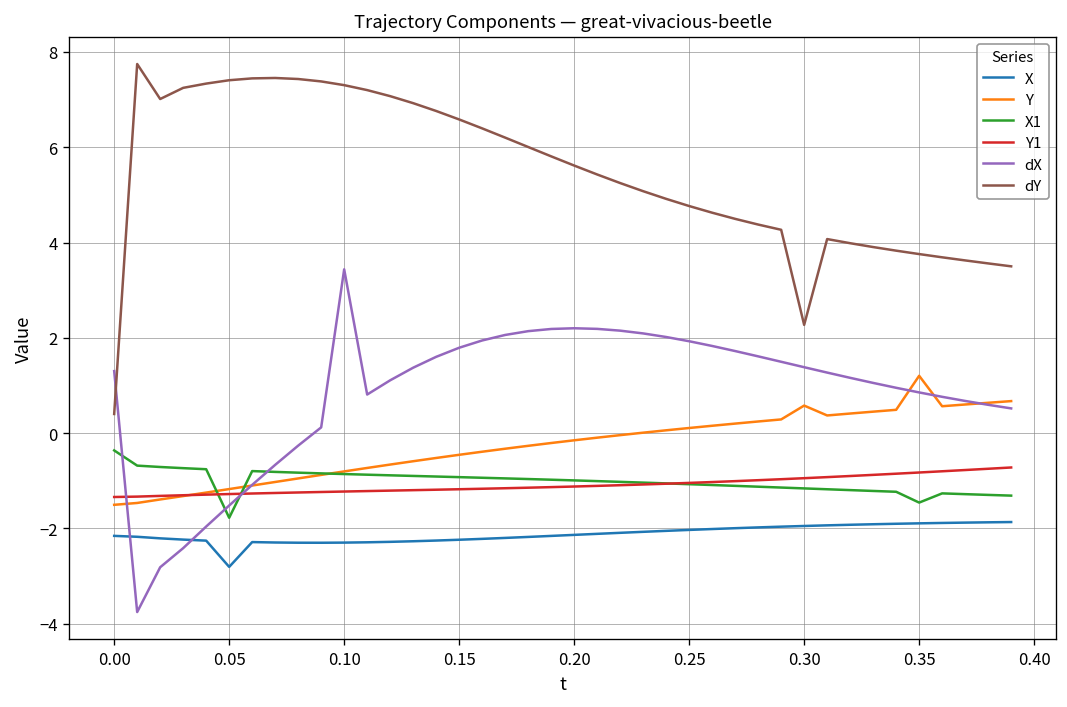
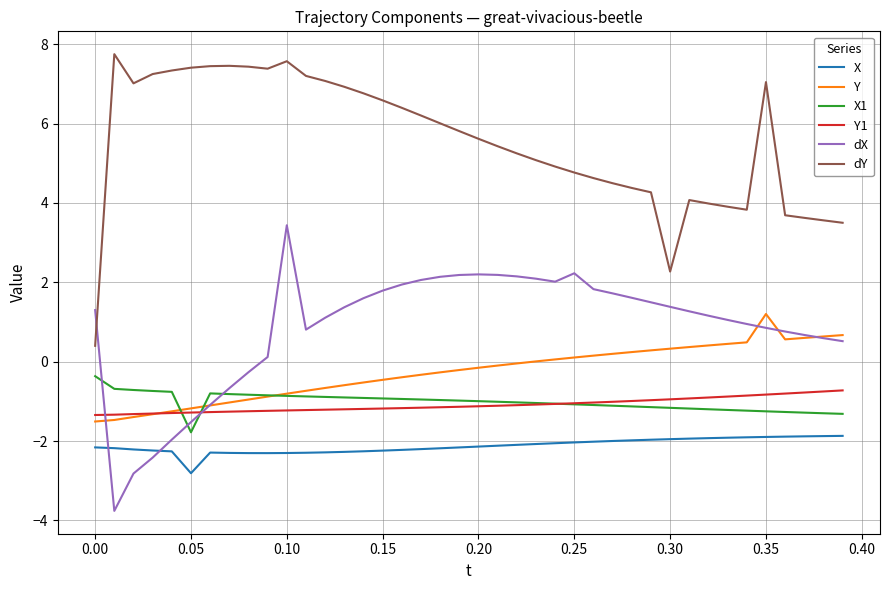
dY, 0.10: 7.3 -> 7.6
dX, 0.25: 1.9 -> 2.2
Y, 0.30: 0.6 -> 0.3
X1, 0.35: -1.5 -> -1.3
dY, 0.35: 3.8 -> 7.0
